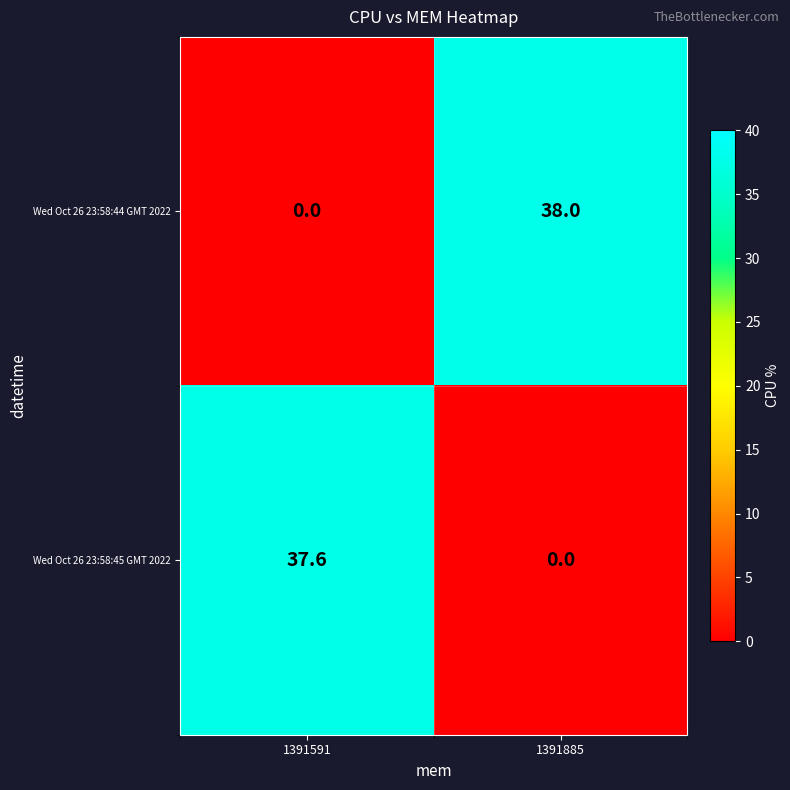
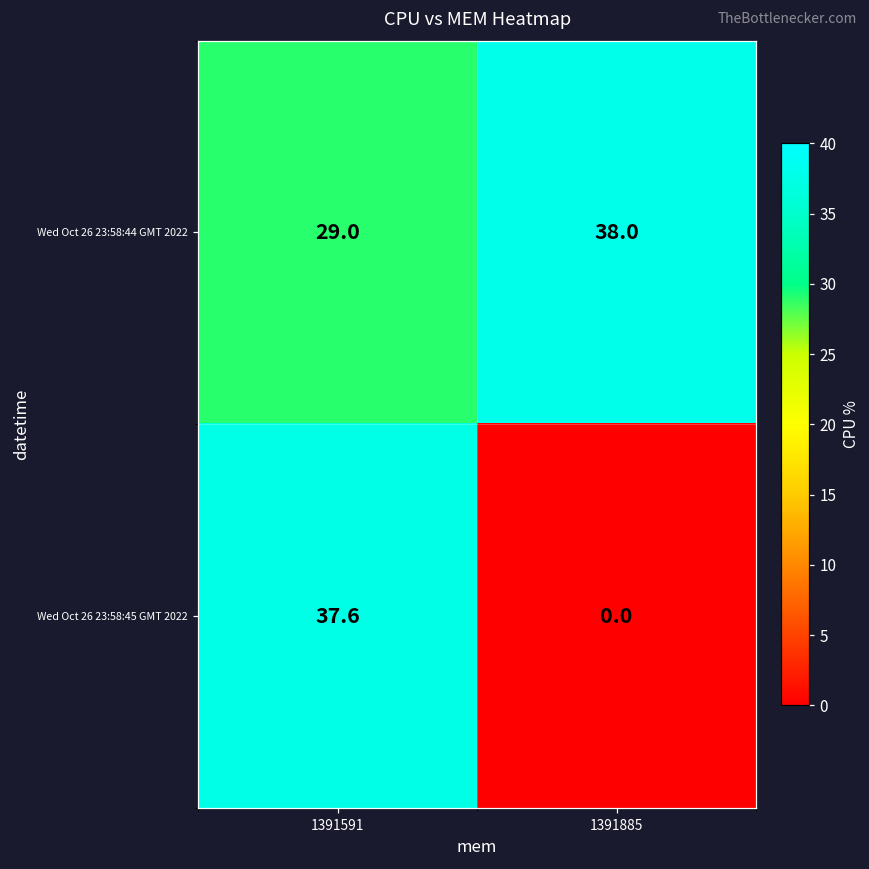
Wed Oct 26 23:58:44 GMT 2022, 1391591: 0.0 -> 29.0
